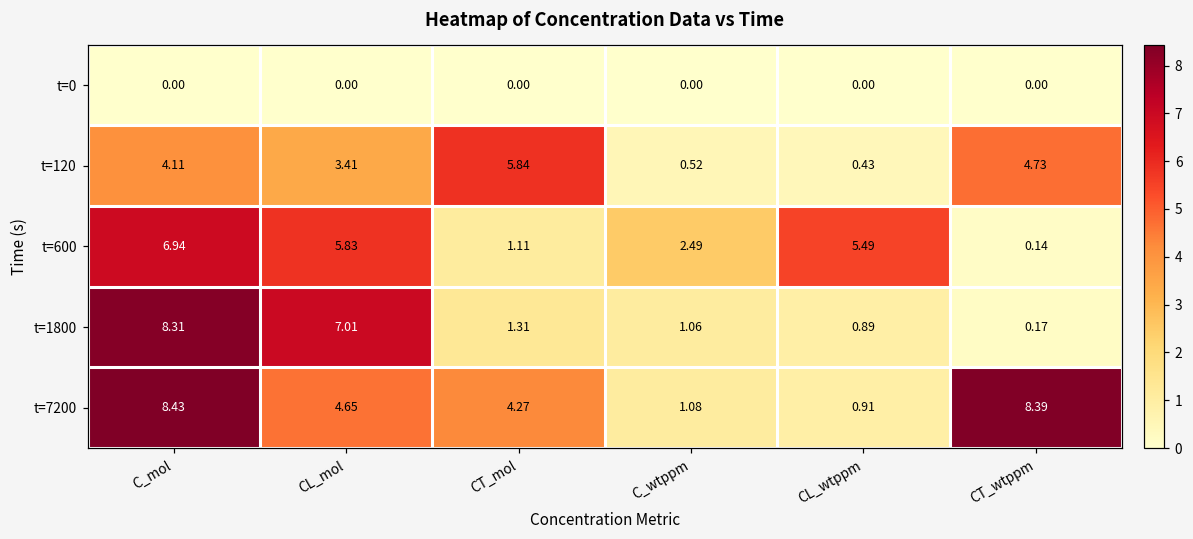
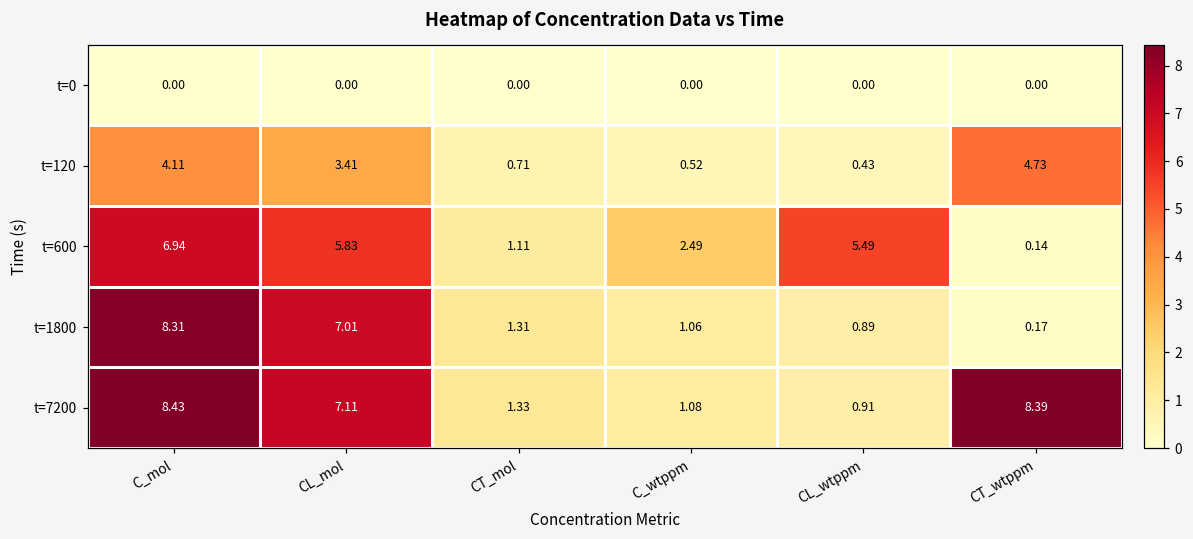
t=120, CT_mol: 5.84 -> 0.71
t=7200, CL_mol: 4.65 -> 7.11
t=7200, CT_mol: 4.27 -> 1.33
